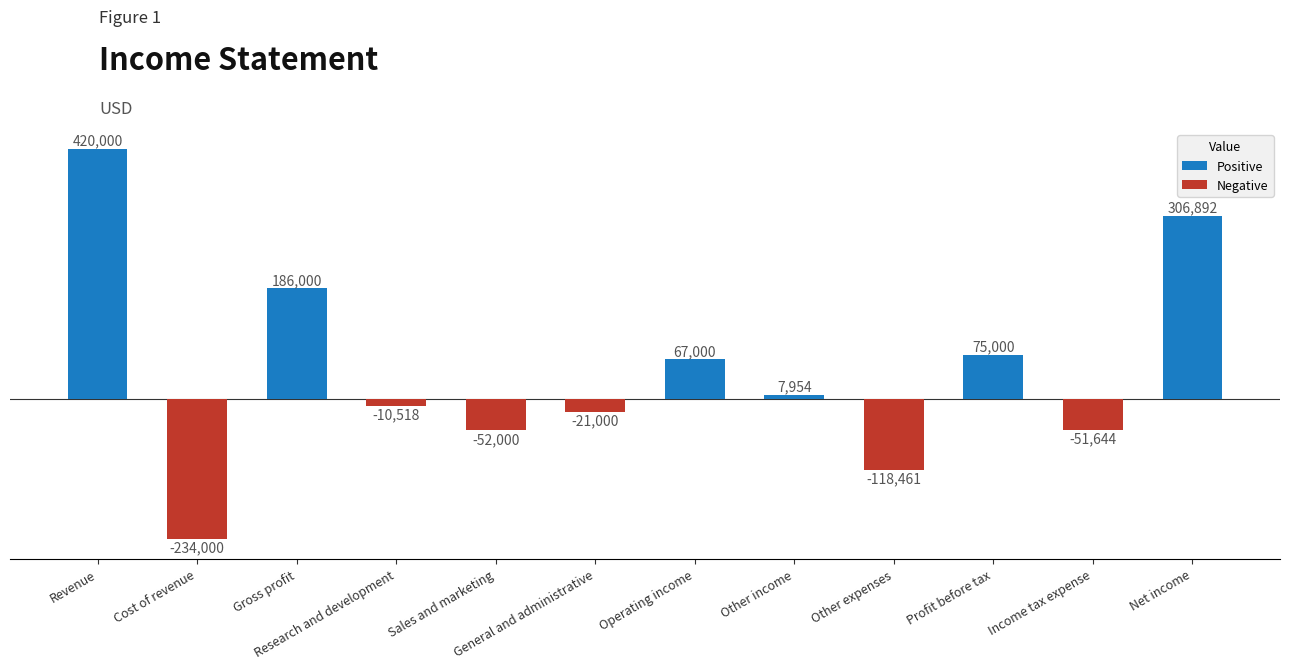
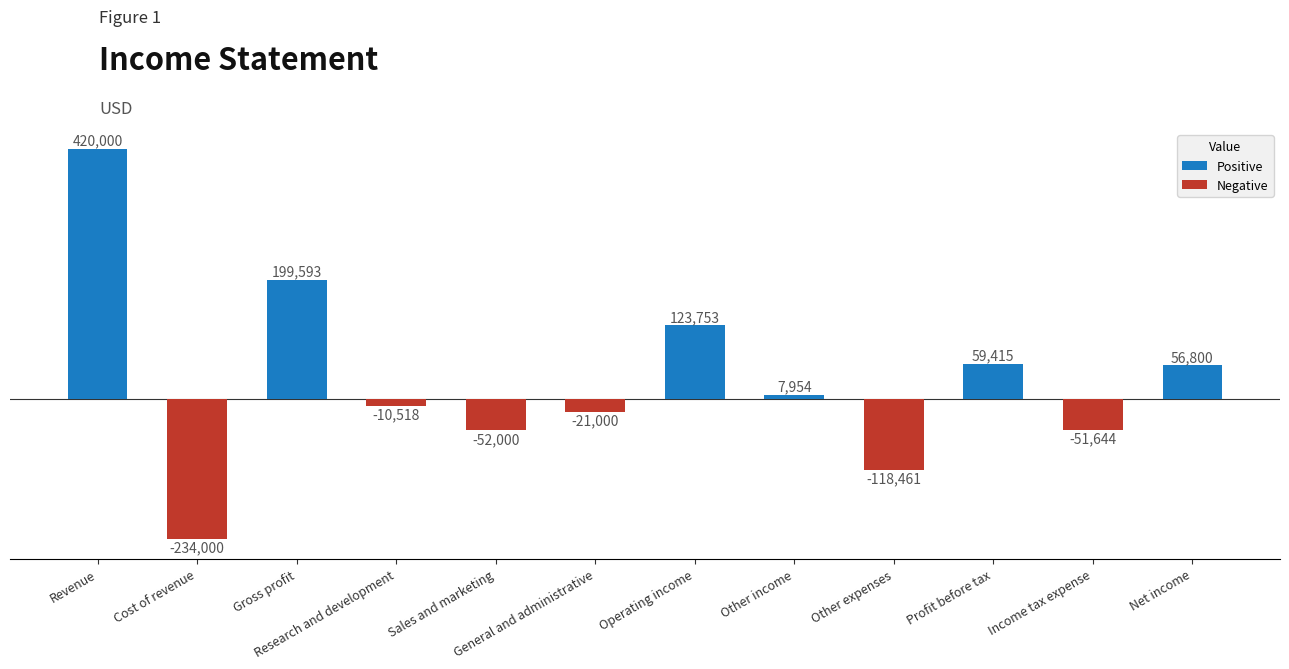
Gross profit: 186,000 -> 199,593
Operating income: 67,000 -> 123,753
Profit before tax: 75,000 -> 59,415
Net income: 306,892 -> 56,800
